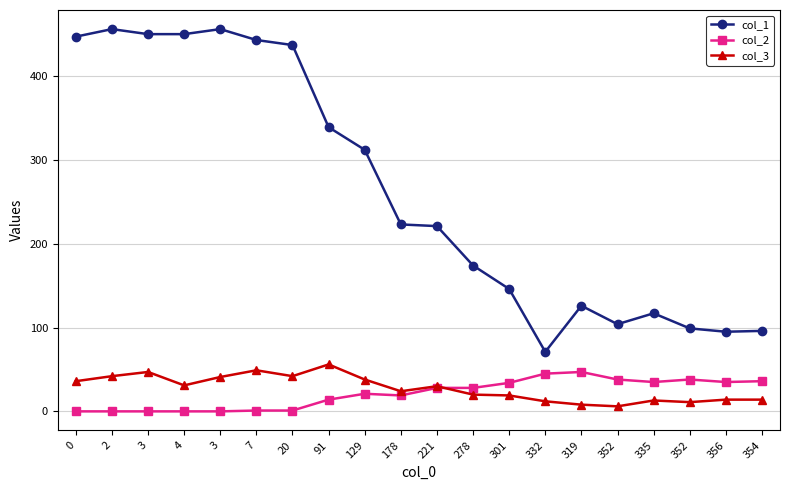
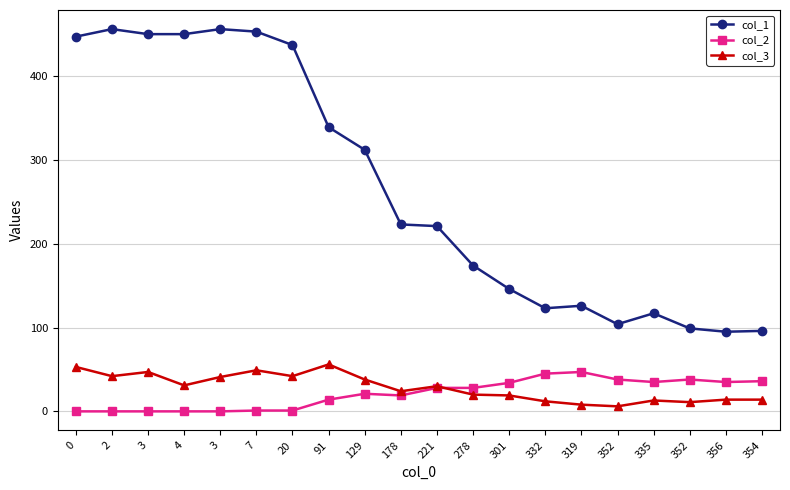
col_3, 0: 40 -> 50
col_1, 7: 440 -> 450
col_1, 332: 70 -> 120
